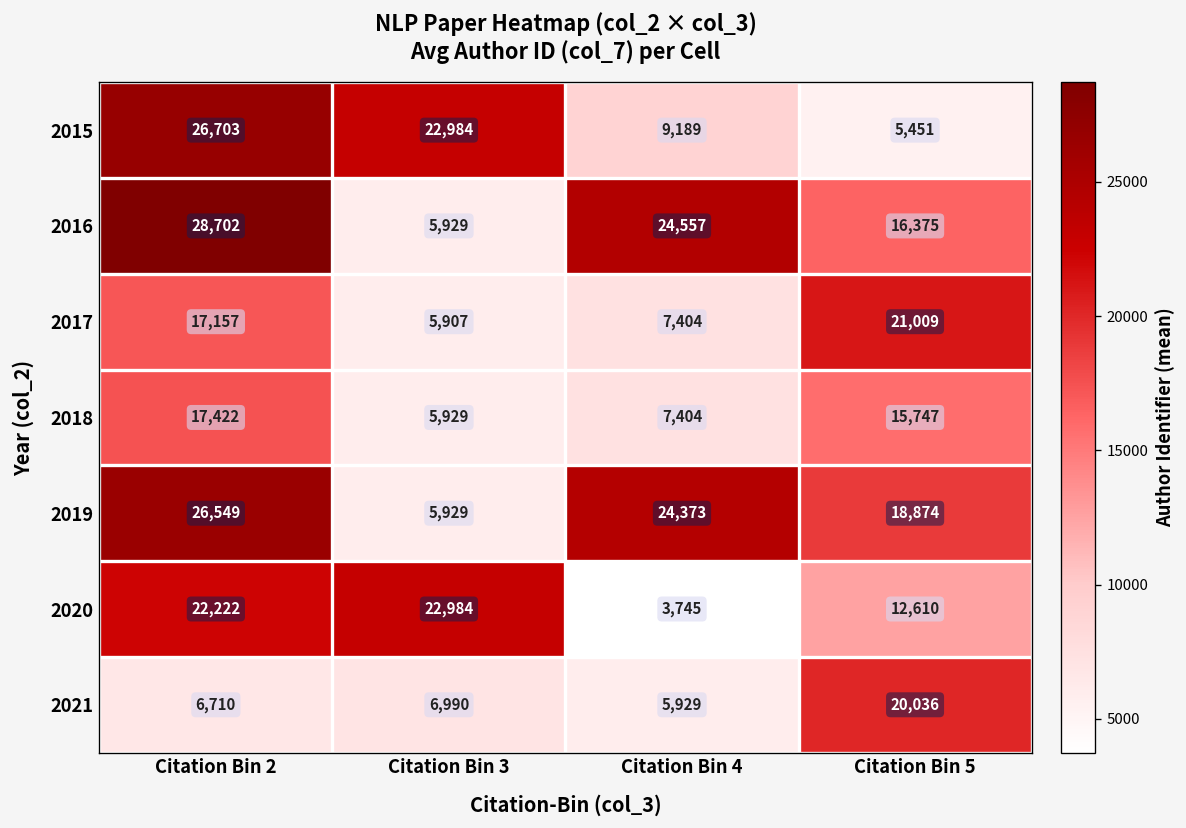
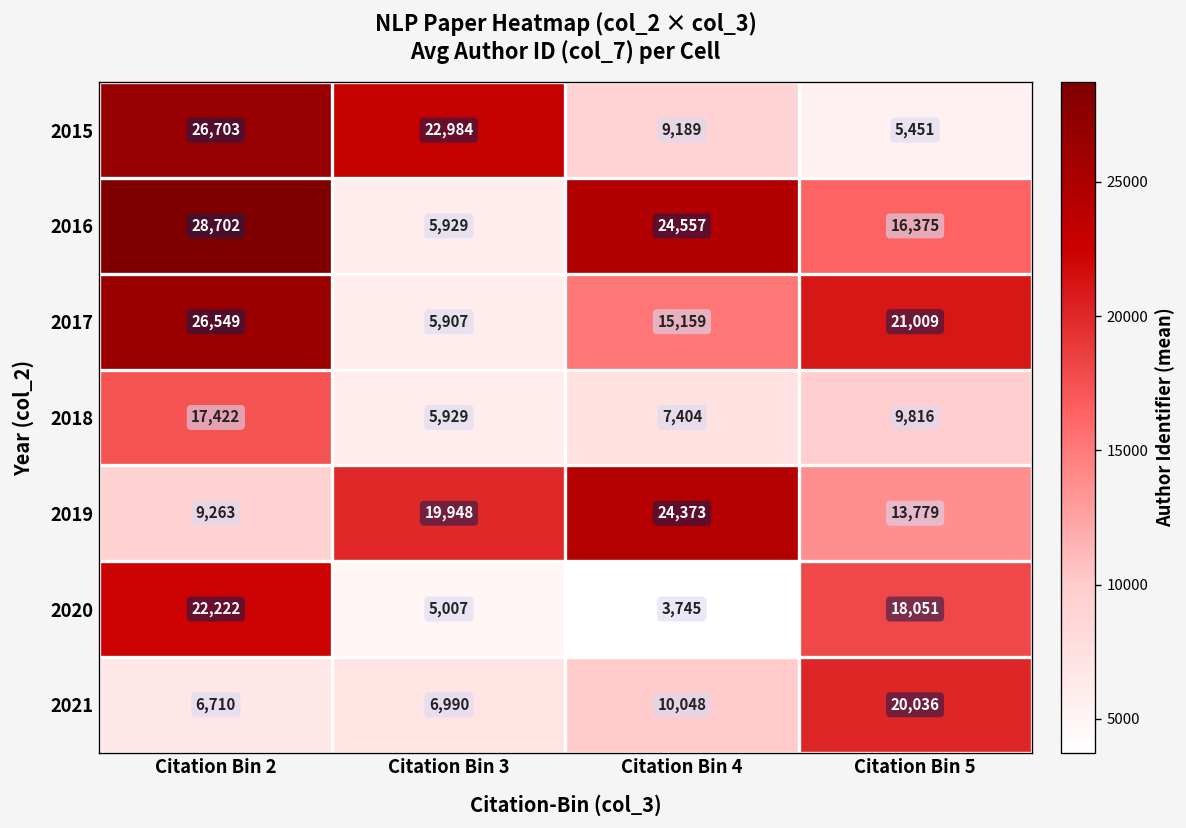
2017, Citation Bin 2: 17,157 -> 26,549
2017, Citation Bin 4: 7,404 -> 15,159
2018, Citation Bin 5: 15,747 -> 9,816
2019, Citation Bin 2: 26,549 -> 9,263
2019, Citation Bin 3: 5,929 -> 19,948
2019, Citation Bin 5: 18,874 -> 13,779
2020, Citation Bin 3: 22,984 -> 5,007
2020, Citation Bin 5: 12,610 -> 18,051
2021, Citation Bin 4: 5,929 -> 10,048
